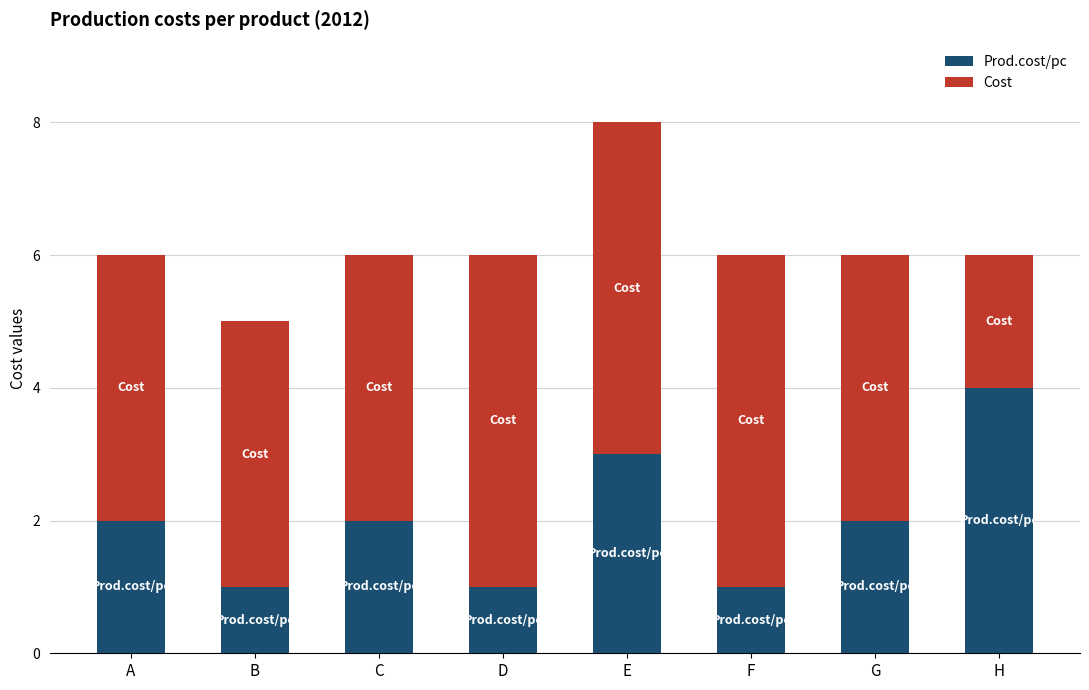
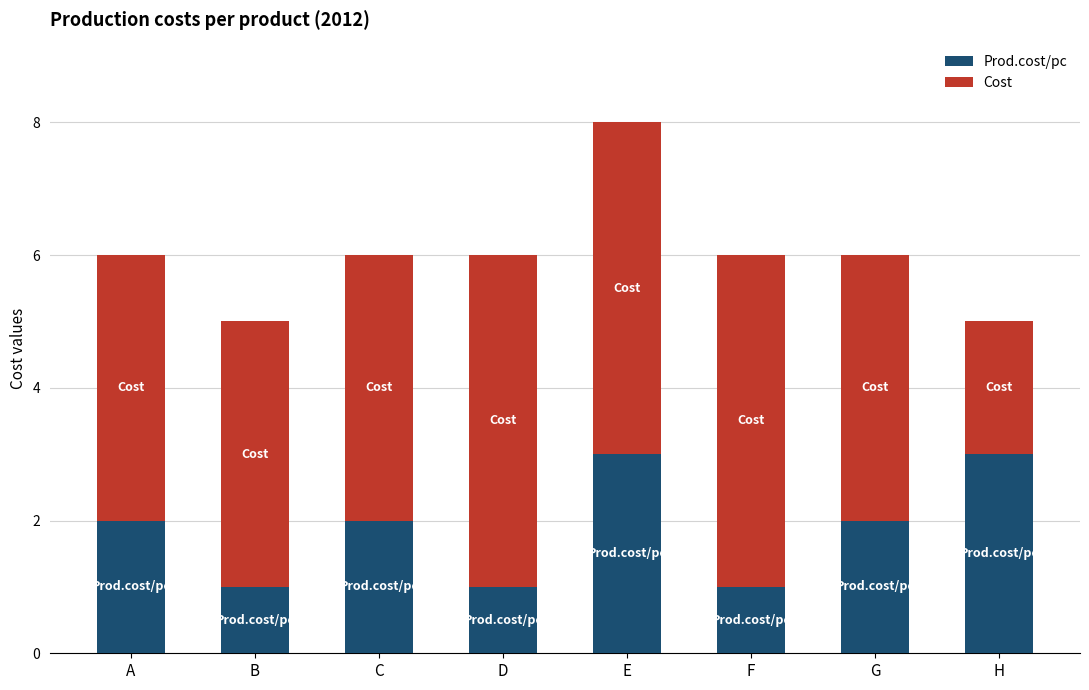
Prod.cost/pc, H: 4 -> 3
